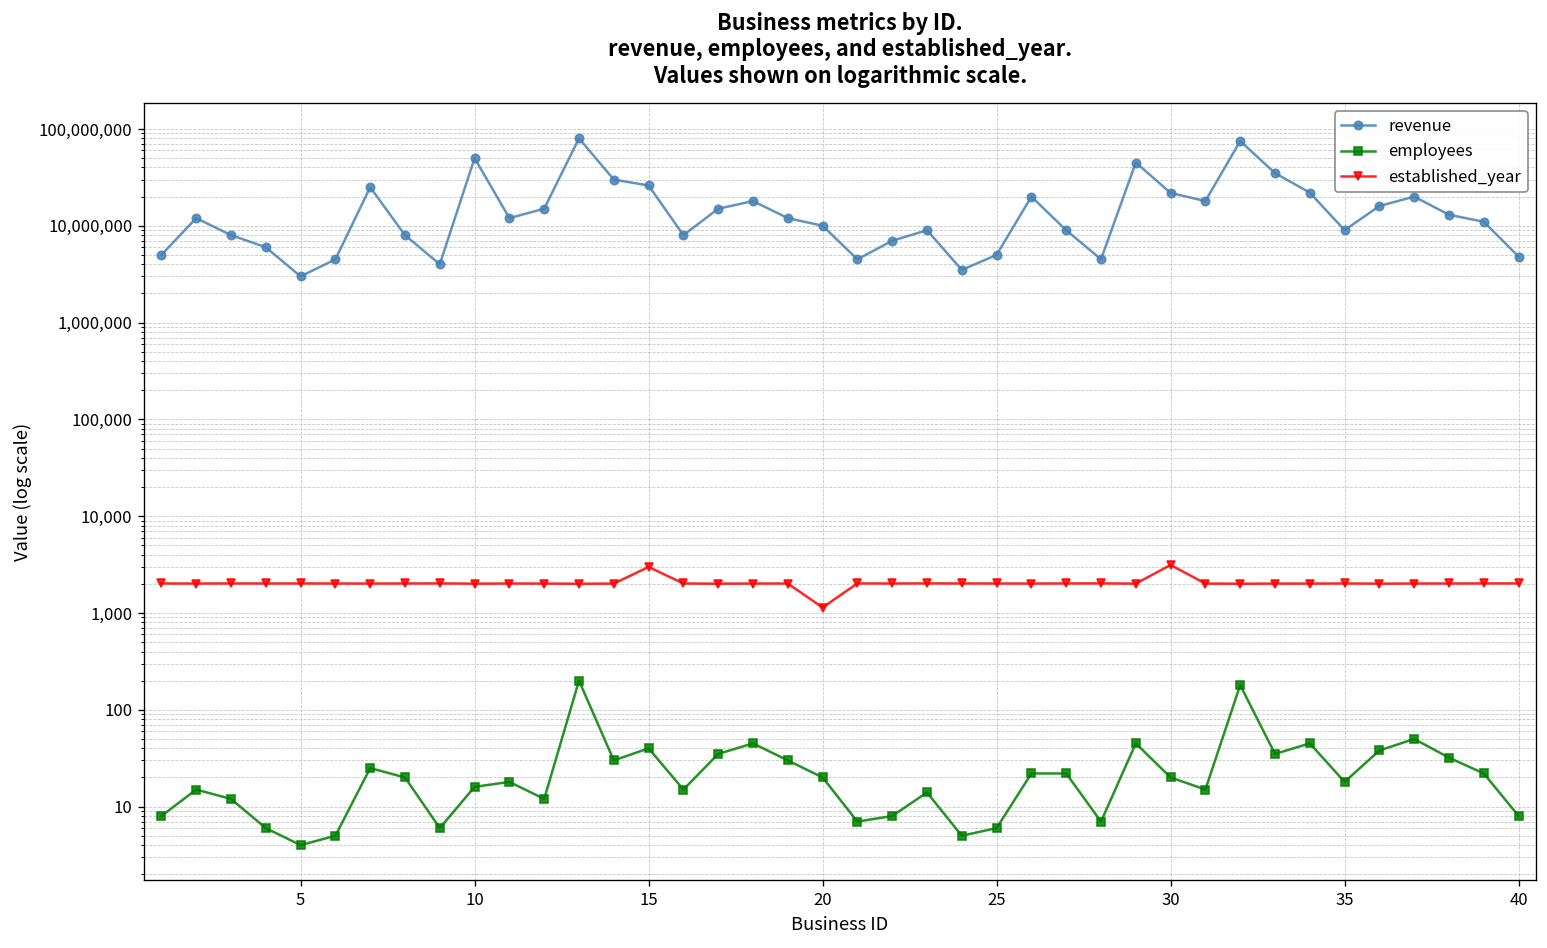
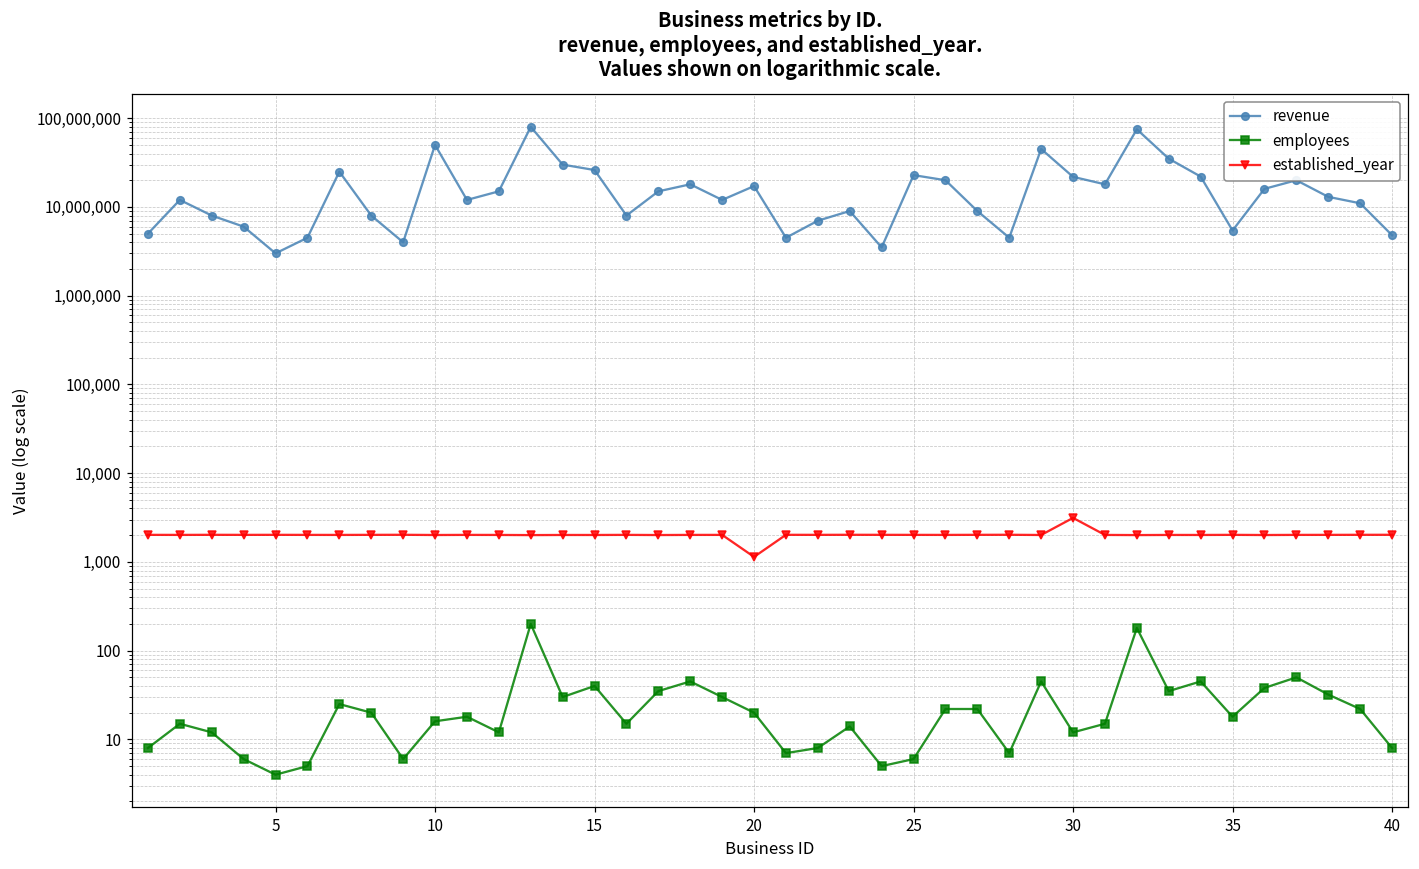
established_year, 15: 3,000 -> 2,000
revenue, 20: 10,000,000 -> 17,000,000
revenue, 25: 5,000,000 -> 23,000,000
employees, 30: 20 -> 12
revenue, 35: 9,000,000 -> 5,000,000
